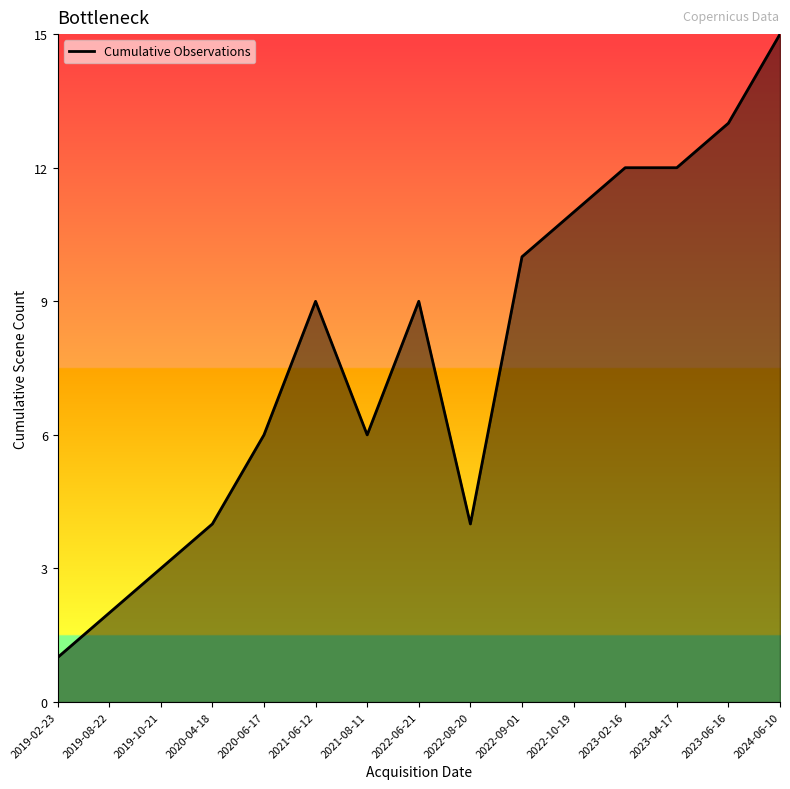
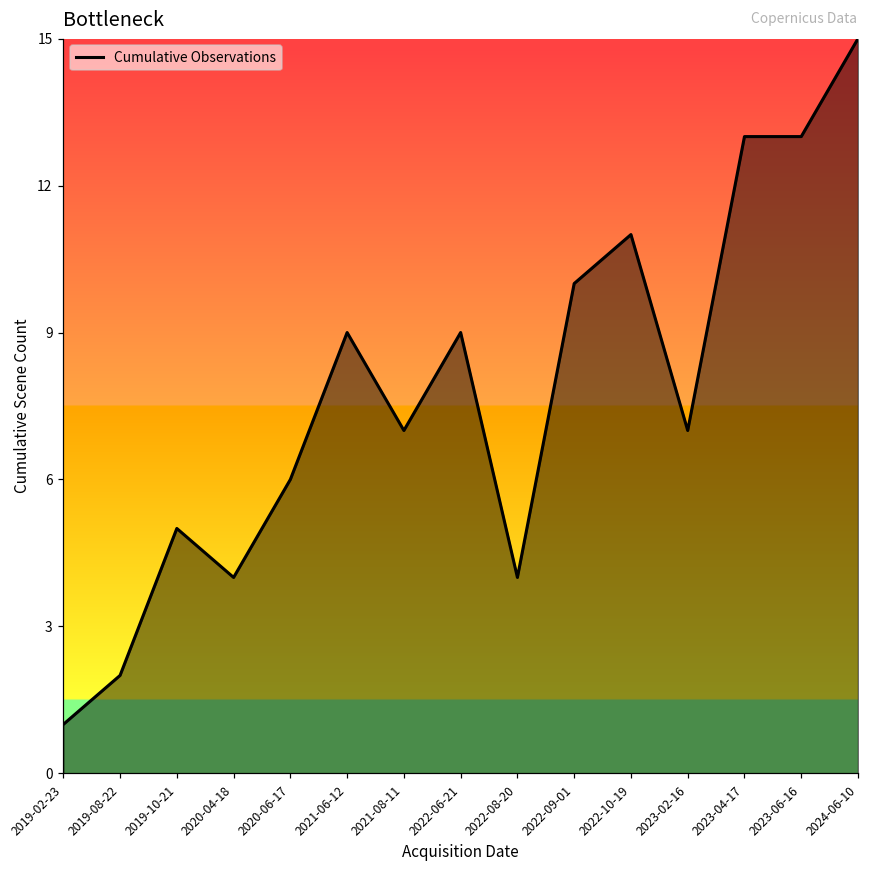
2019-10-21: 3 -> 5
2021-08-11: 6 -> 7
2023-02-16: 12 -> 7
2023-04-17: 12 -> 13
